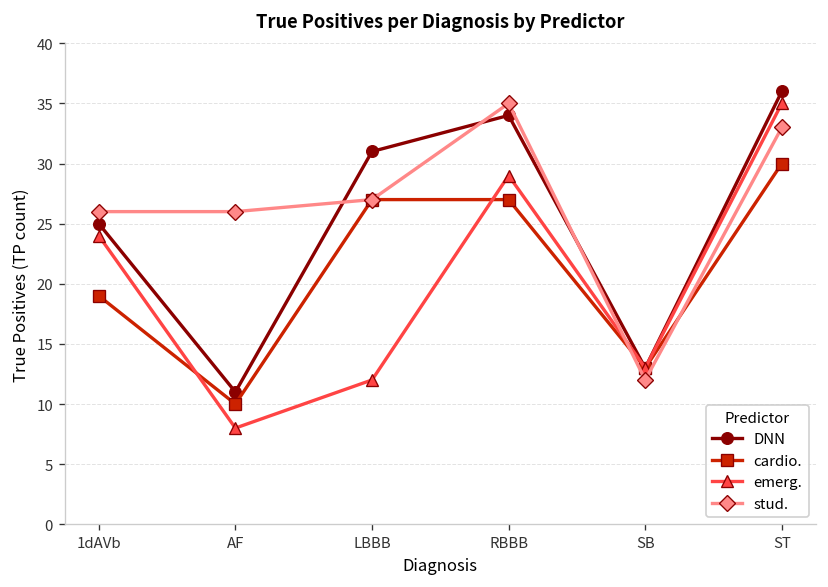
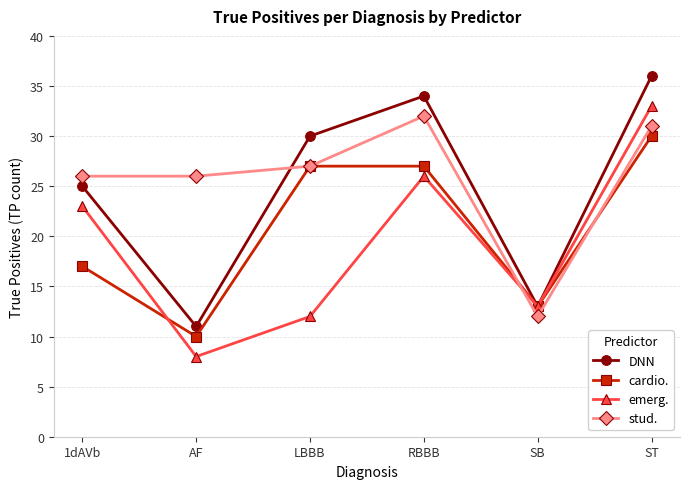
cardio., 1dAVb: 19 -> 17
emerg., 1dAVb: 24 -> 23
DNN, LBBB: 31 -> 30
emerg., RBBB: 29 -> 26
stud., RBBB: 35 -> 32
emerg., ST: 35 -> 33
stud., ST: 33 -> 31
